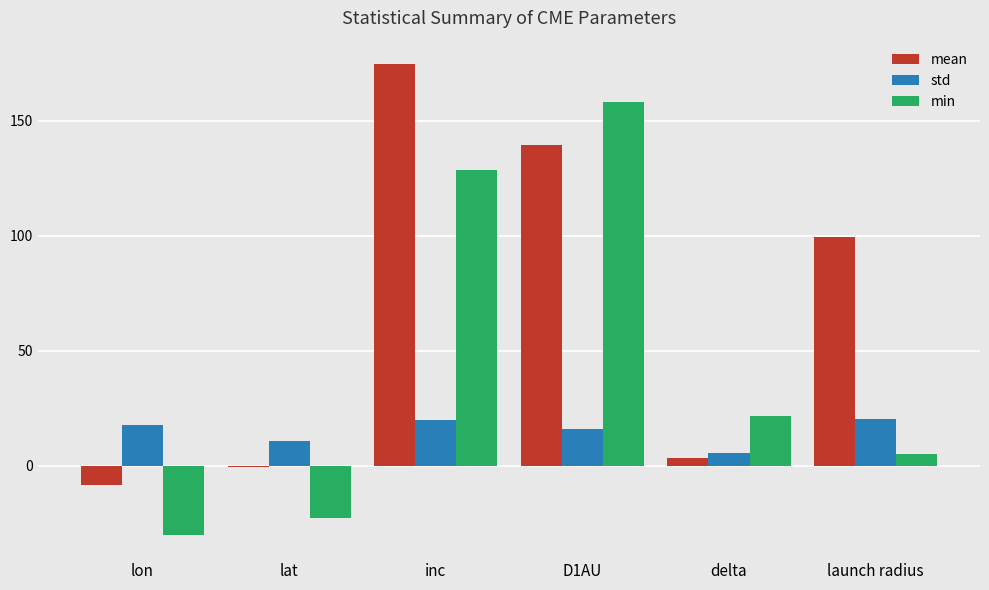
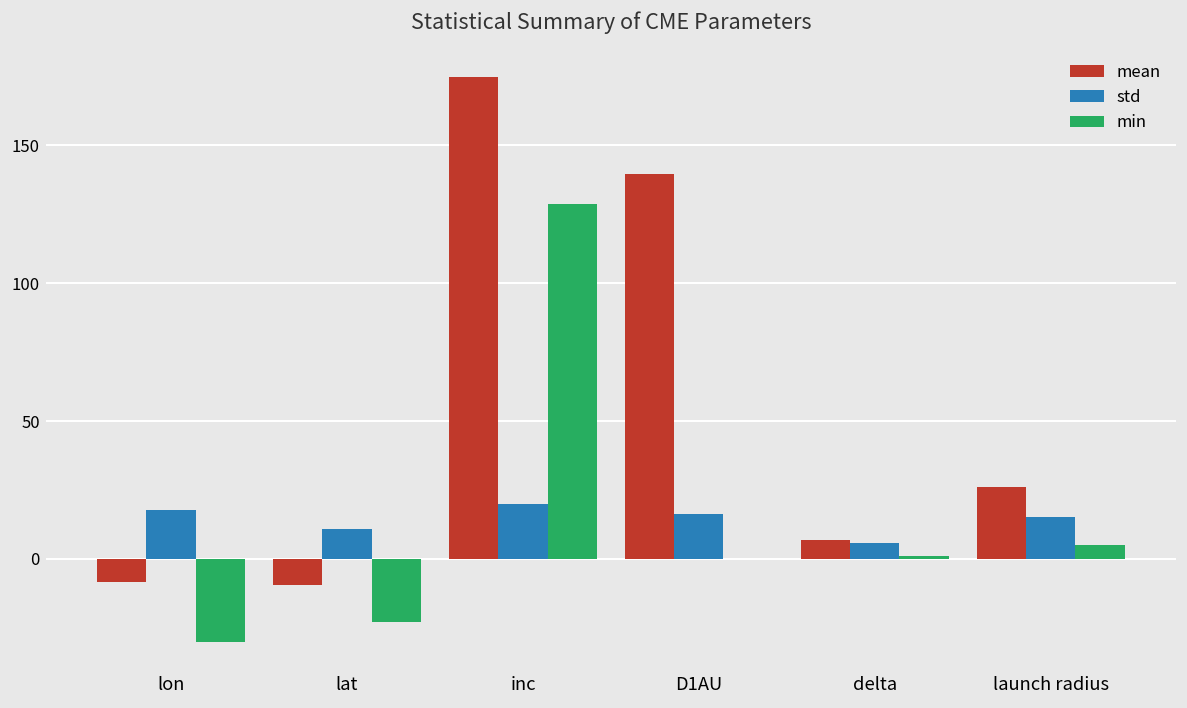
mean, lat: -1 -> -9
min, D1AU: 158 -> 0
mean, delta: 3 -> 7
min, delta: 21 -> 1
mean, launch radius: 99 -> 26
std, launch radius: 20 -> 15
